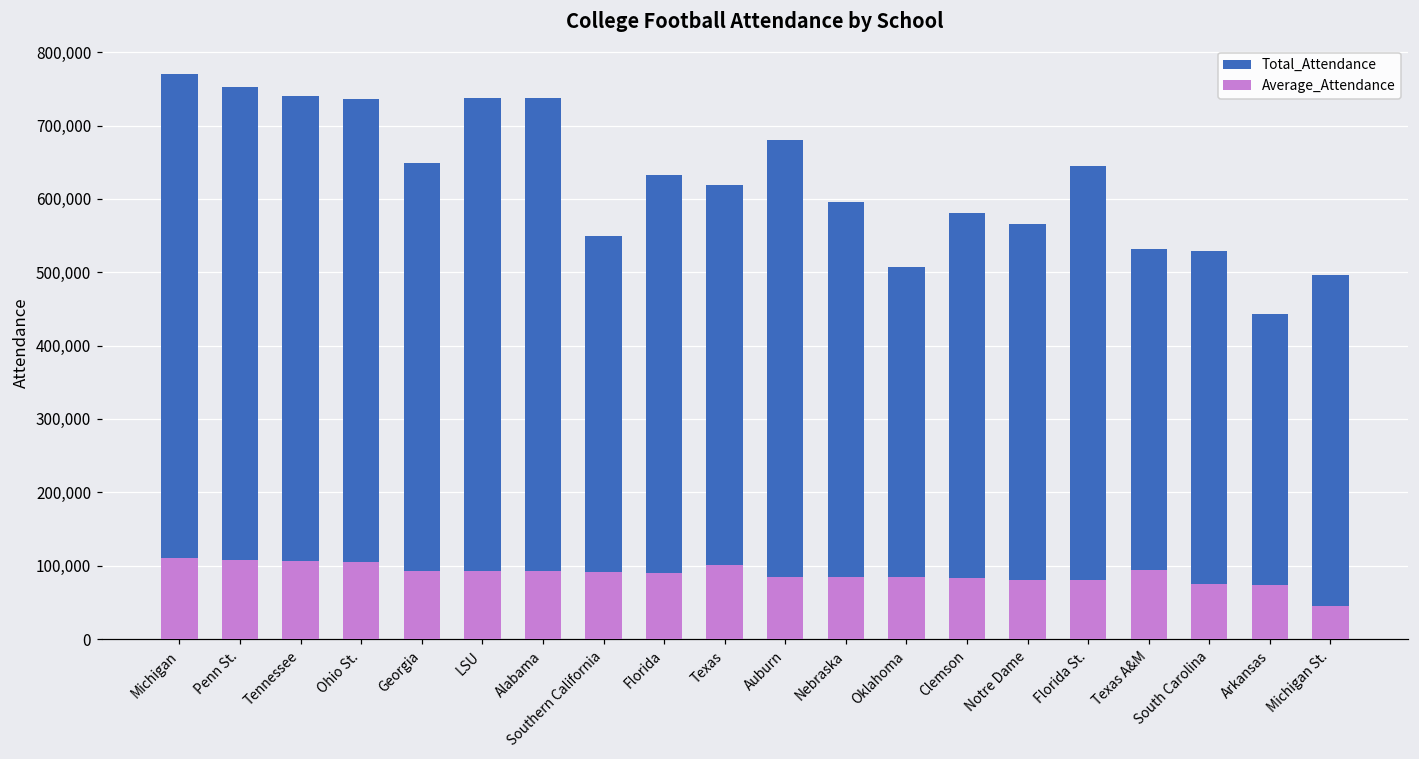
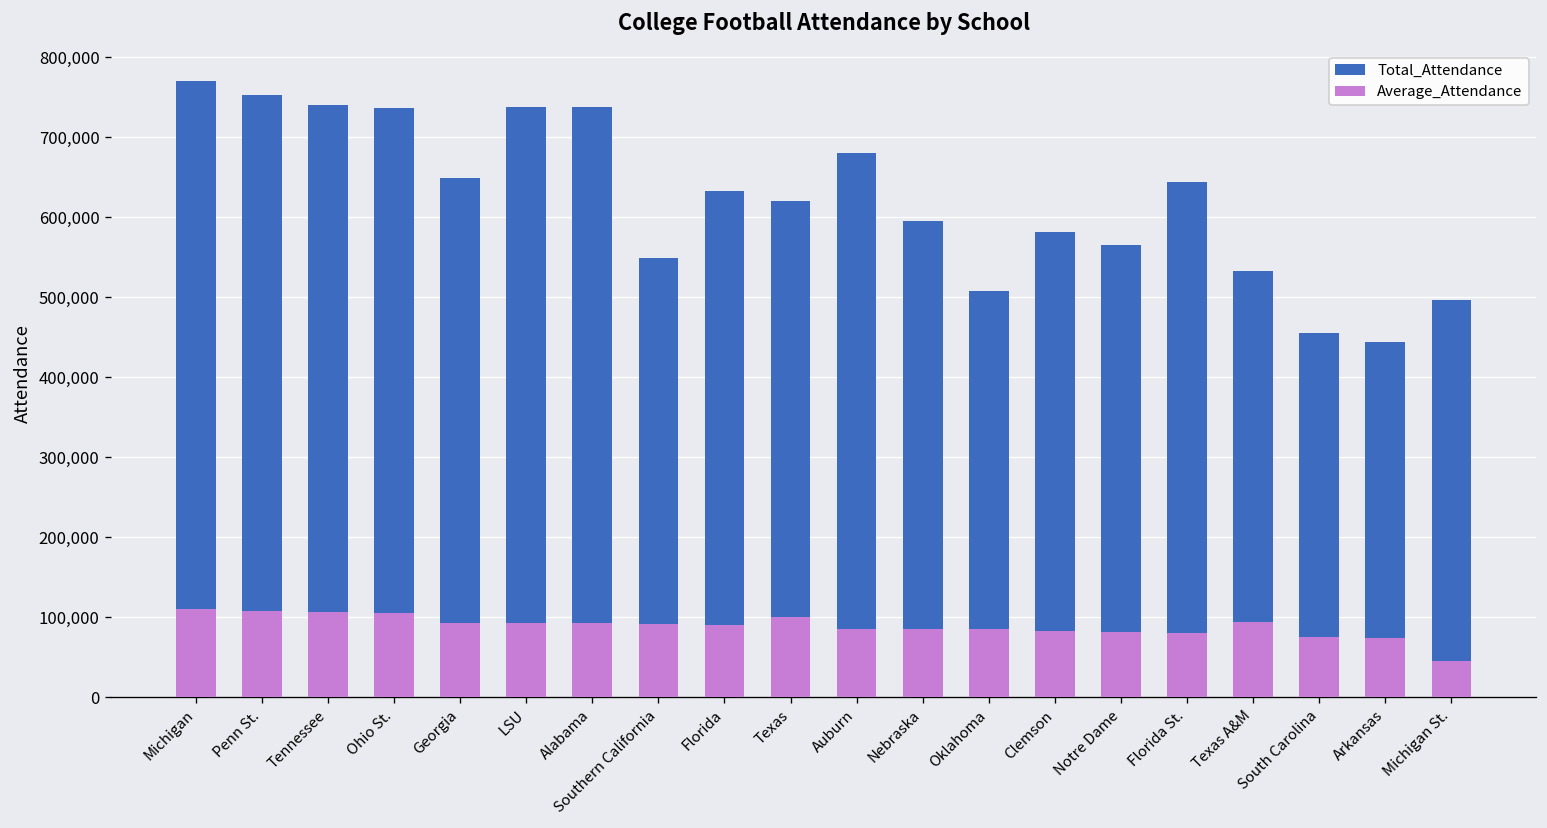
Total_Attendance, South Carolina: 530,000 -> 460,000
